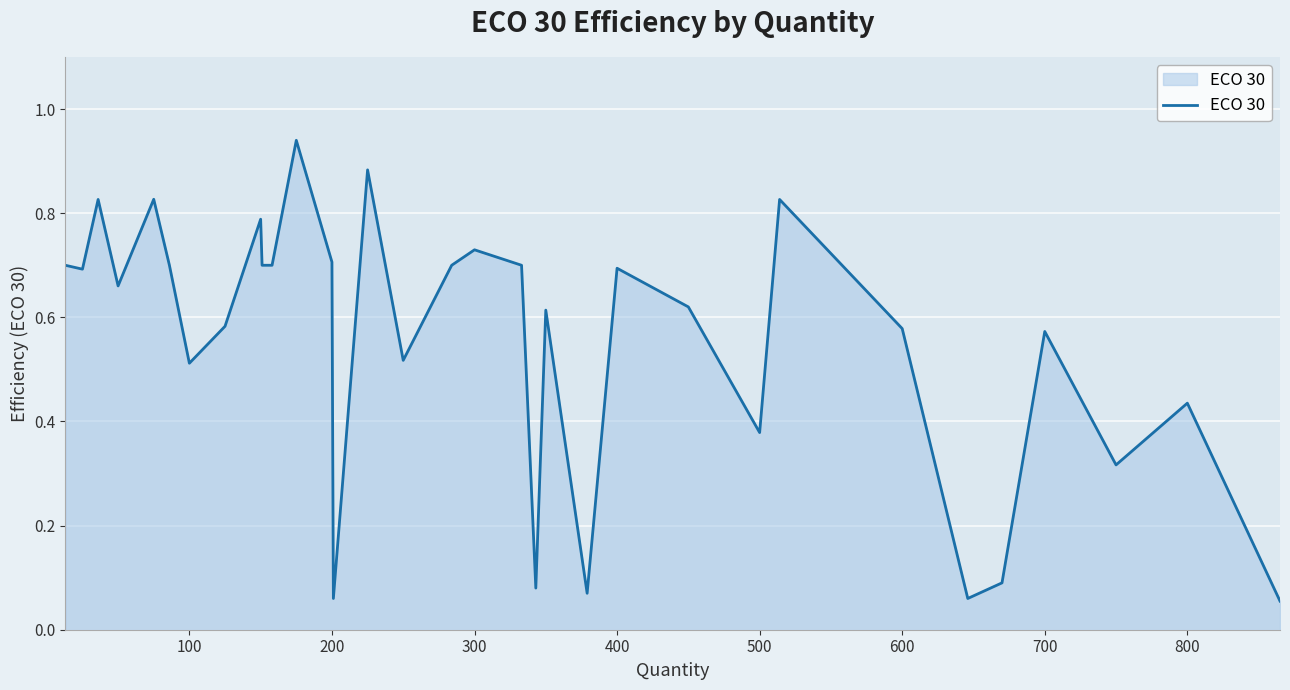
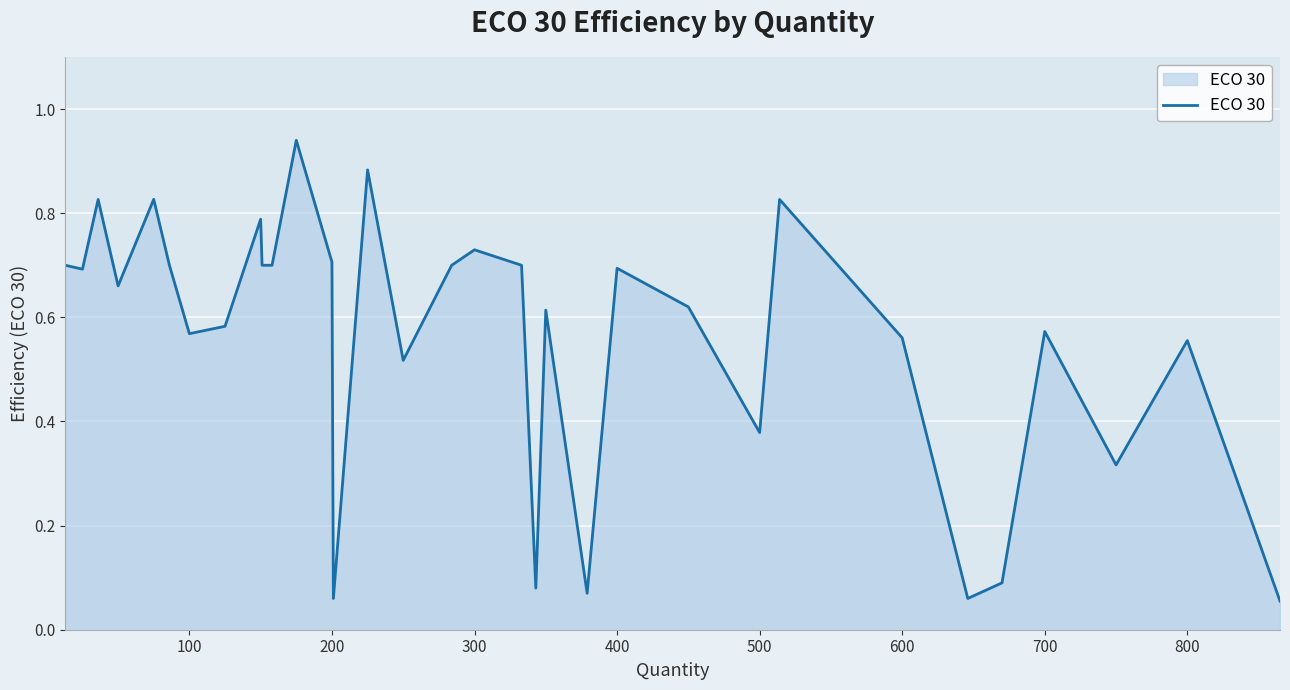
100: 0.51 -> 0.57
600: 0.58 -> 0.56
800: 0.44 -> 0.56
